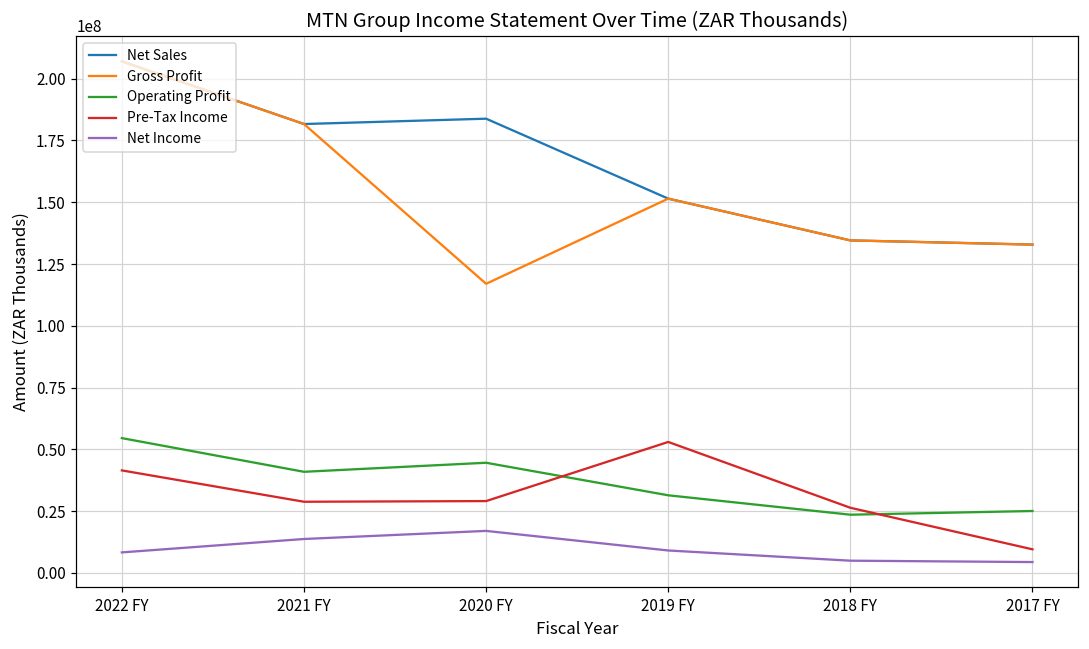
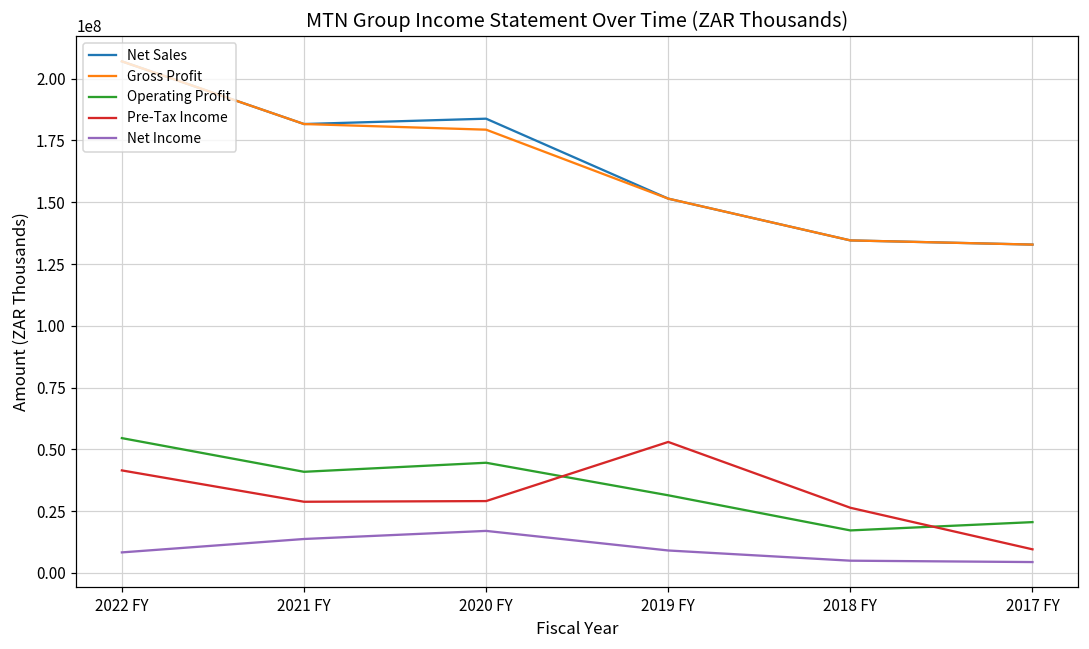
Gross Profit, 2020 FY: 117000000 -> 179000000
Operating Profit, 2018 FY: 24000000 -> 17000000
Operating Profit, 2017 FY: 25000000 -> 21000000
